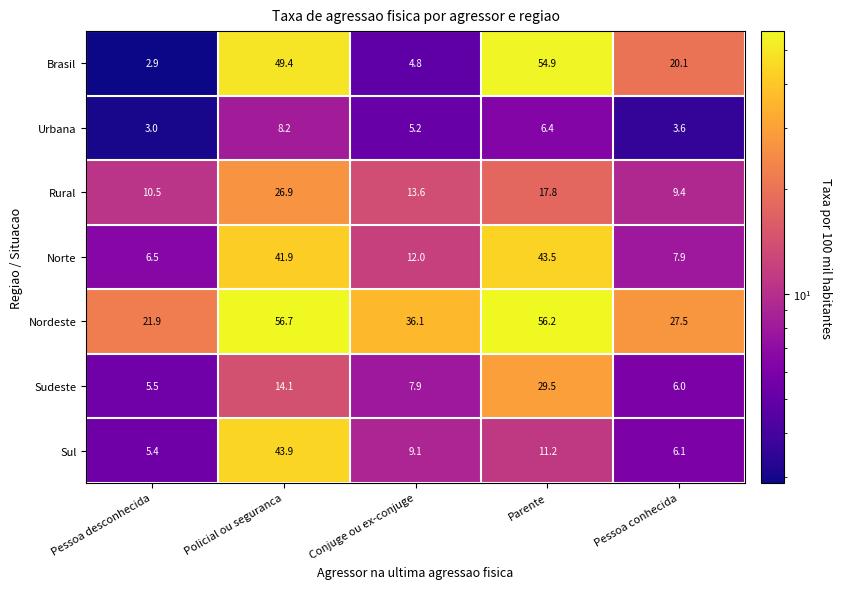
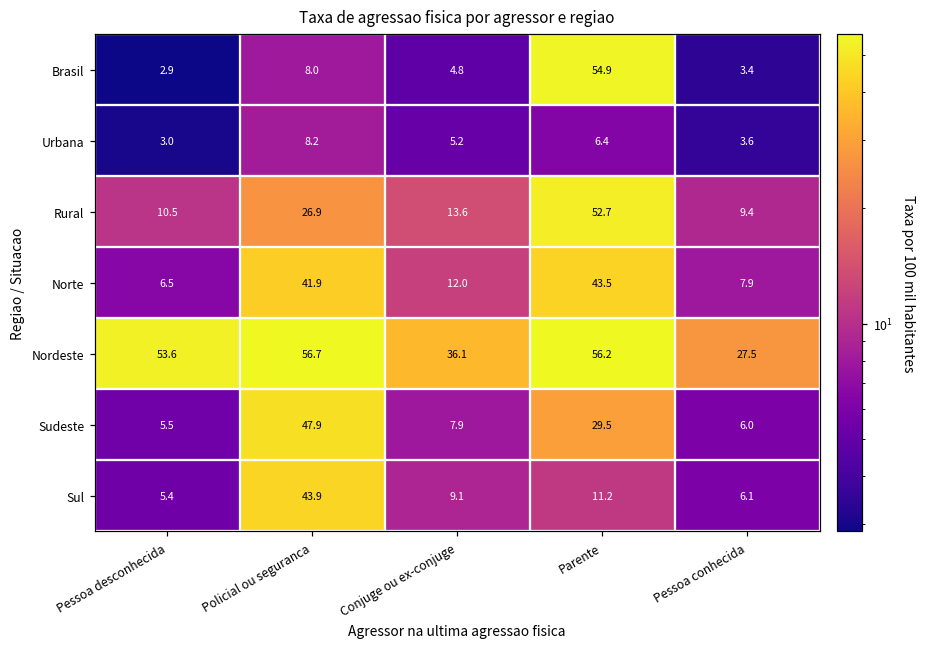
Brasil, Policial ou seguranca: 49.4 -> 8.0
Brasil, Pessoa conhecida: 20.1 -> 3.4
Rural, Parente: 17.8 -> 52.7
Nordeste, Pessoa desconhecida: 21.9 -> 53.6
Sudeste, Policial ou seguranca: 14.1 -> 47.9
